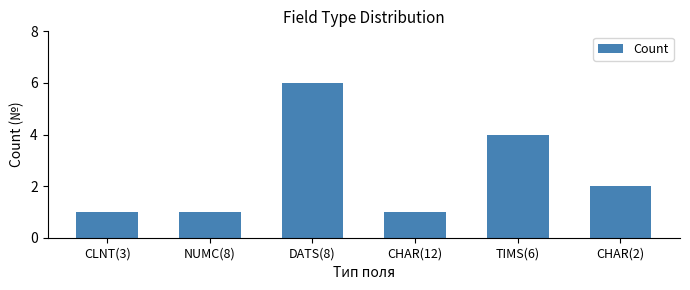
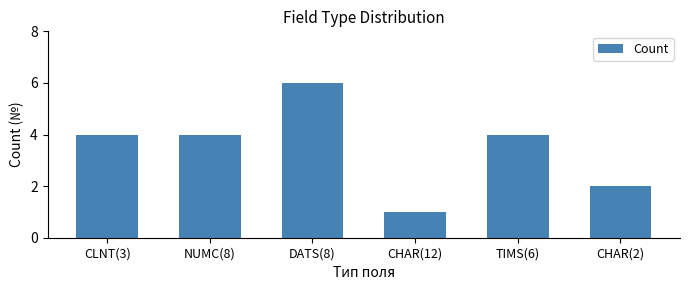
CLNT(3): 1 -> 4
NUMC(8): 1 -> 4
